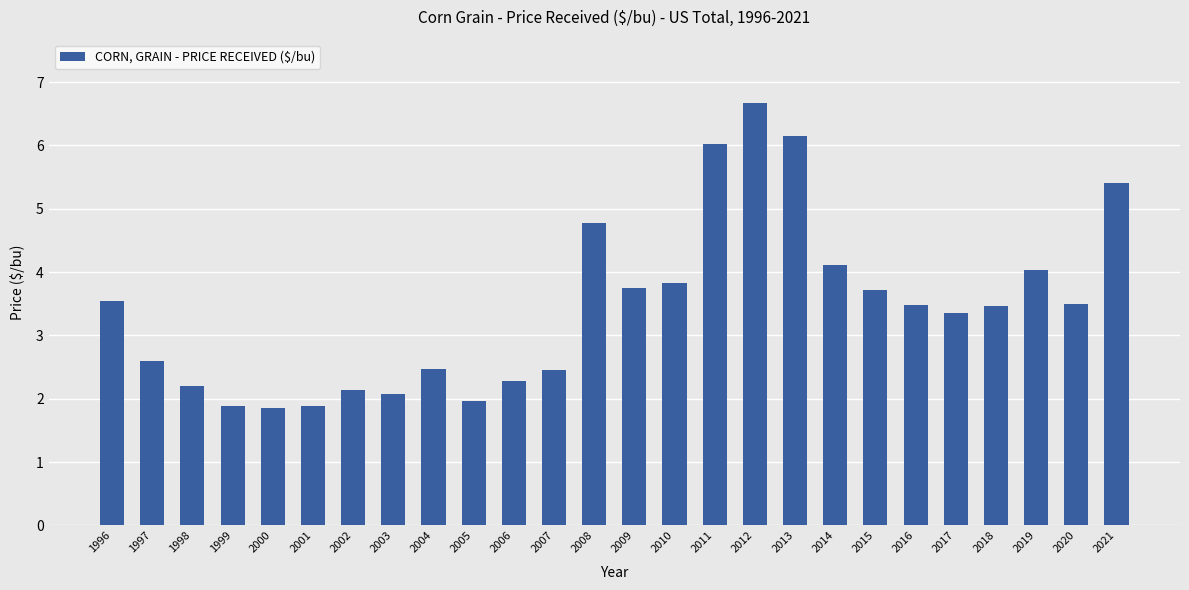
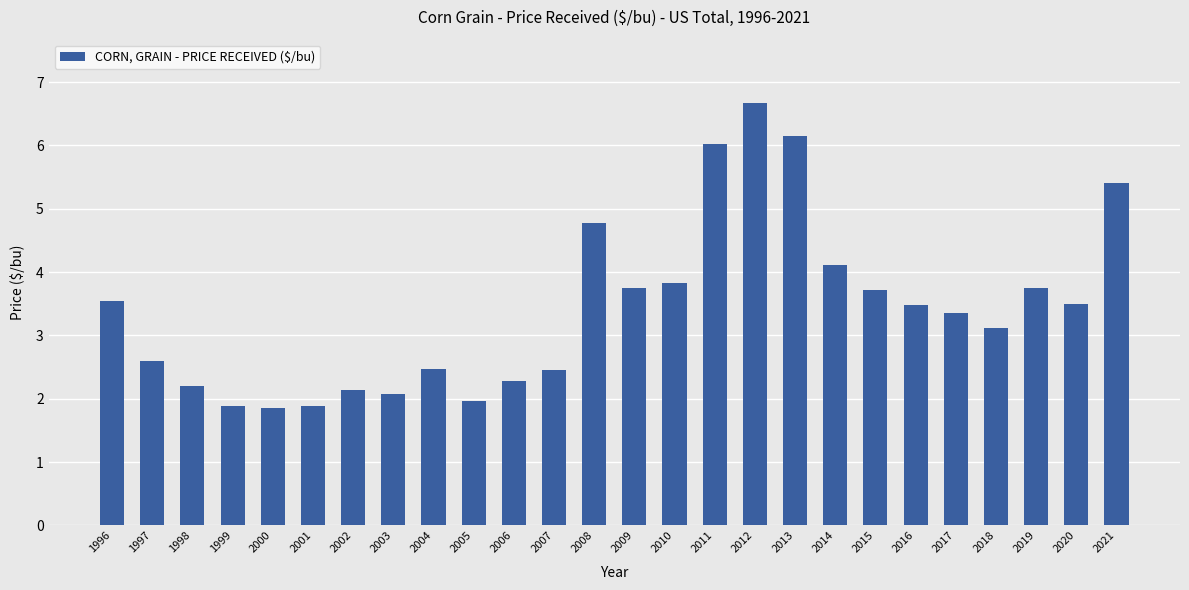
2018: 3.5 -> 3.1
2019: 4.0 -> 3.8
